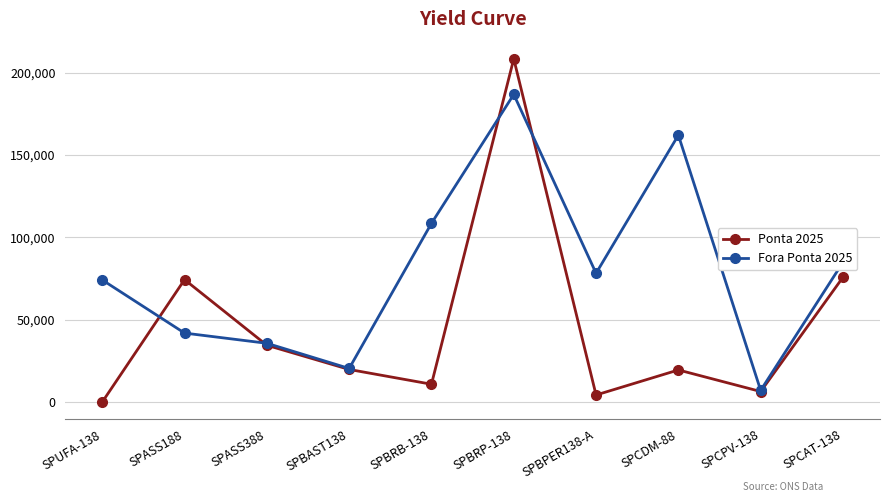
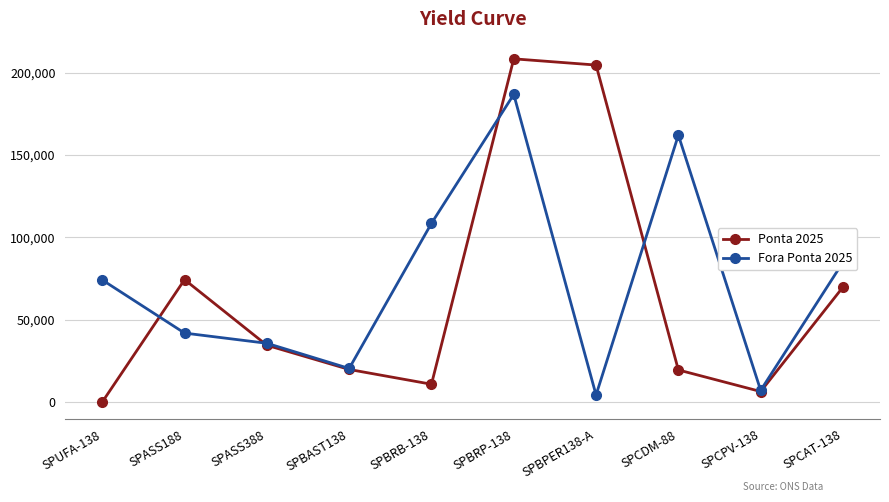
Ponta 2025, SPBPER138-A: 4,000 -> 205,000
Fora Ponta 2025, SPBPER138-A: 78,000 -> 4,000
Ponta 2025, SPCAT-138: 76,000 -> 70,000
